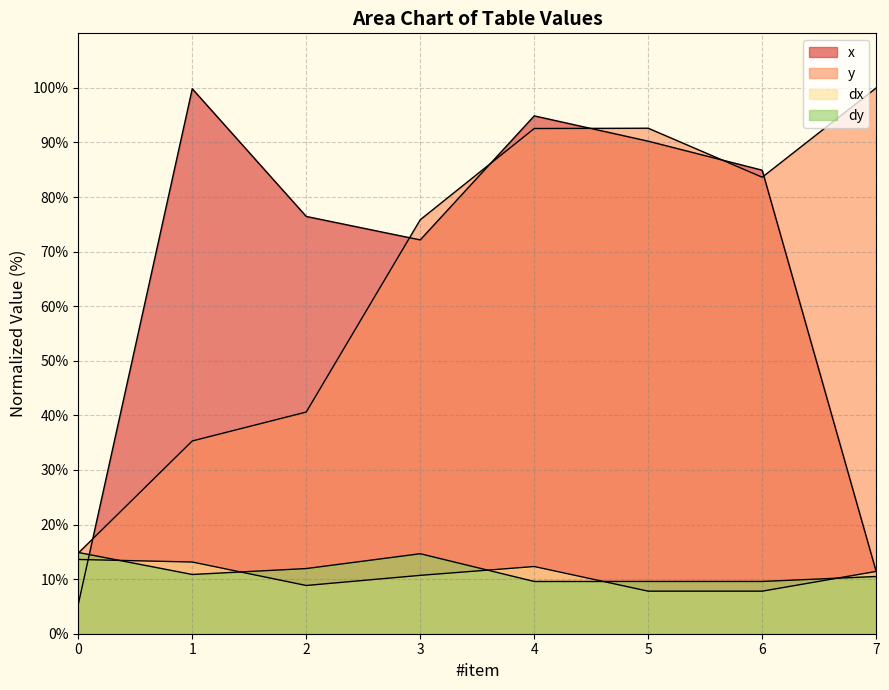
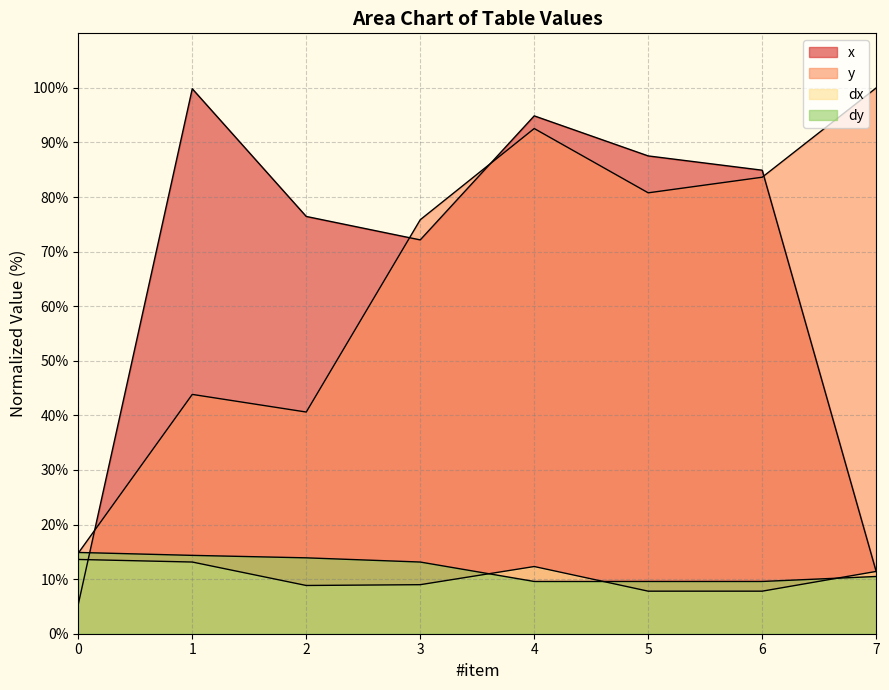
y, 1: 35% -> 44%
dy, 1: 11% -> 14%
dy, 2: 12% -> 14%
dx, 3: 11% -> 9%
dy, 3: 15% -> 13%
x, 5: 90% -> 88%
y, 5: 93% -> 81%
